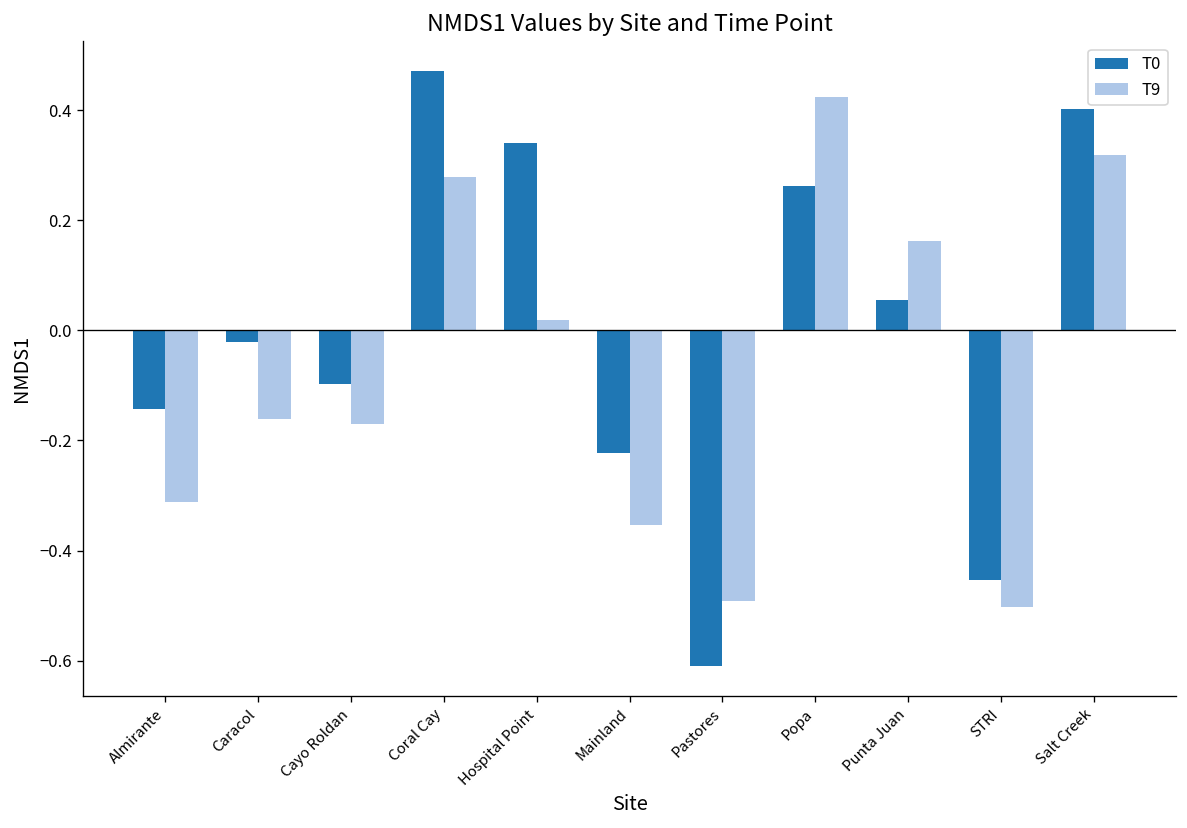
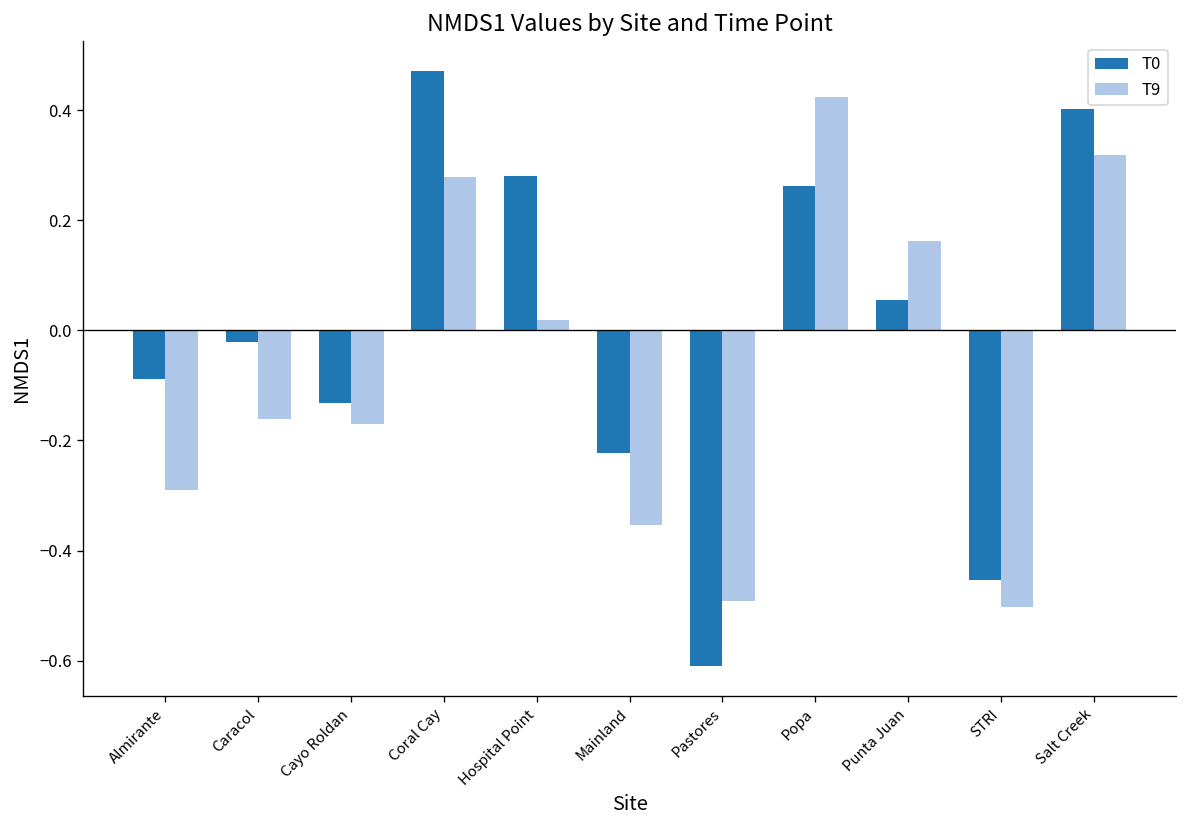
T0, Almirante: -0.14 -> -0.09
T9, Almirante: -0.31 -> -0.29
T0, Cayo Roldan: -0.10 -> -0.13
T0, Hospital Point: 0.34 -> 0.28
